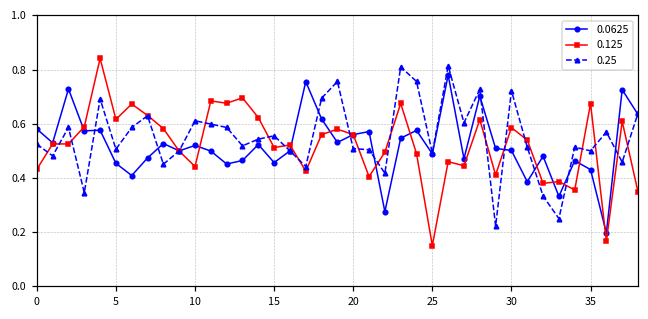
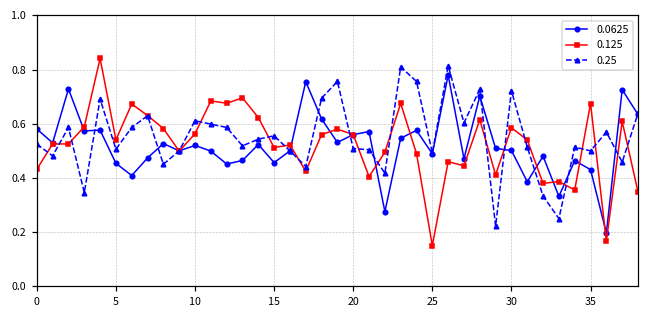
0.125, 5: 0.62 -> 0.54
0.125, 10: 0.44 -> 0.56
